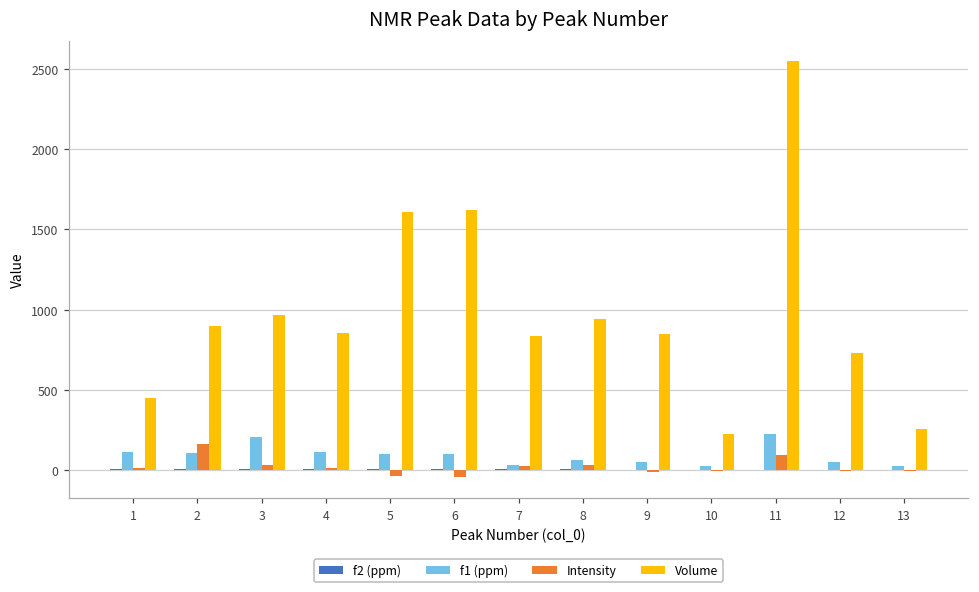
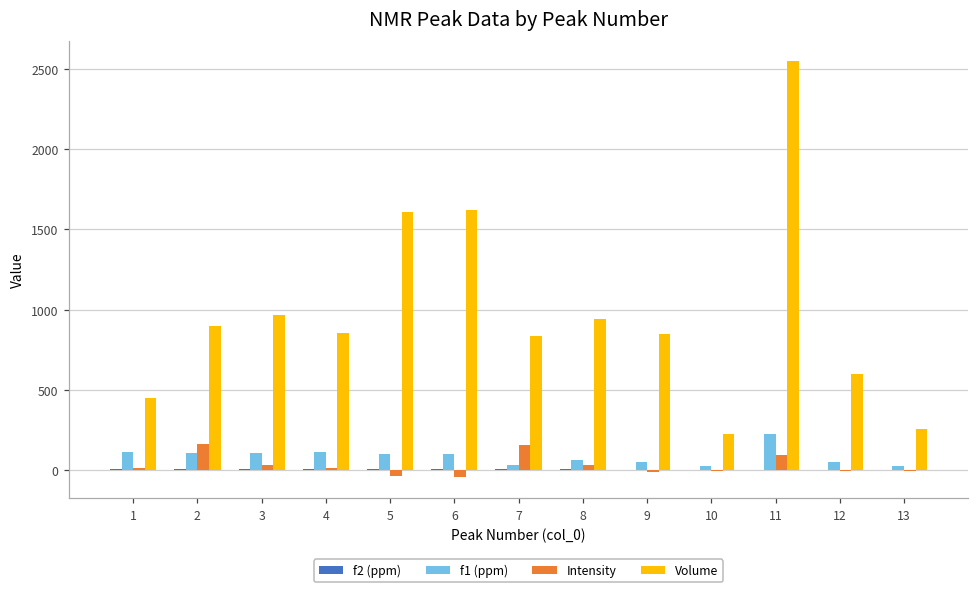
f1 (ppm), 3: 210 -> 110
Intensity, 7: 20 -> 160
Volume, 12: 730 -> 600
